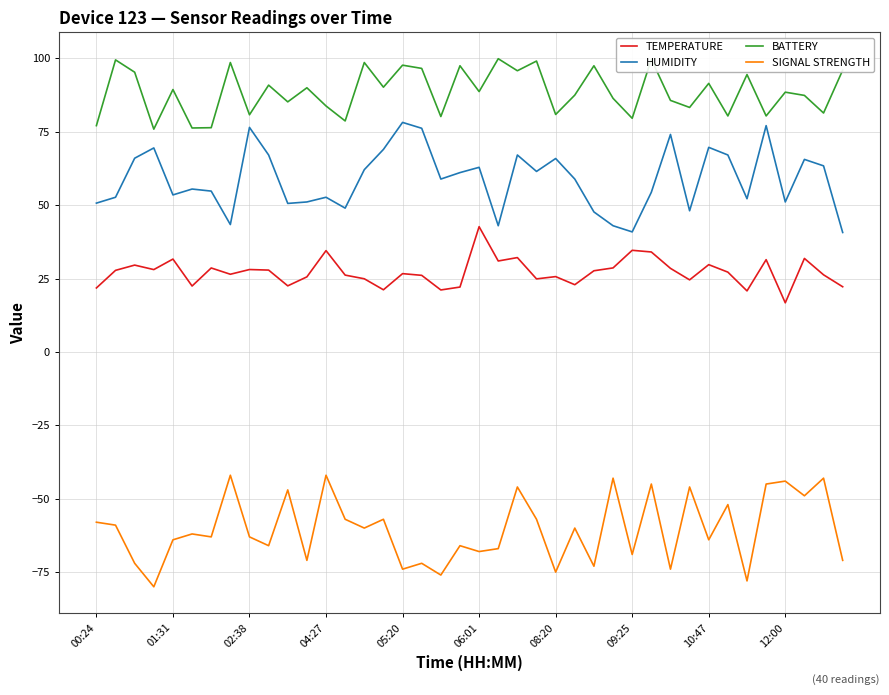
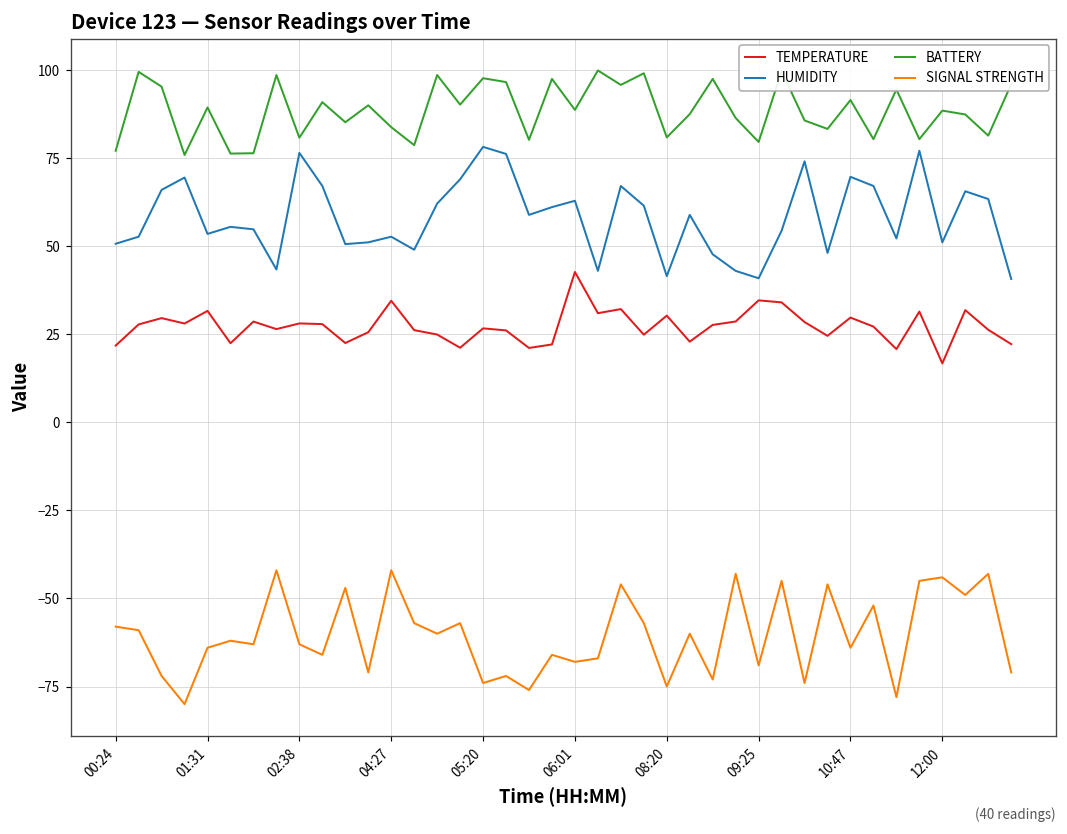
TEMPERATURE, 08:20: 26 -> 30
HUMIDITY, 08:20: 66 -> 42
